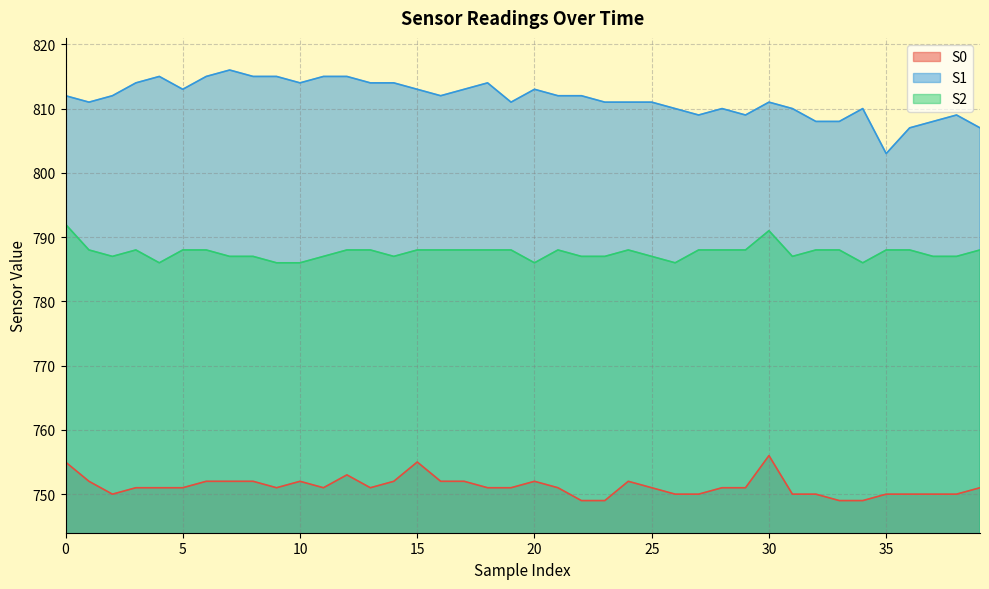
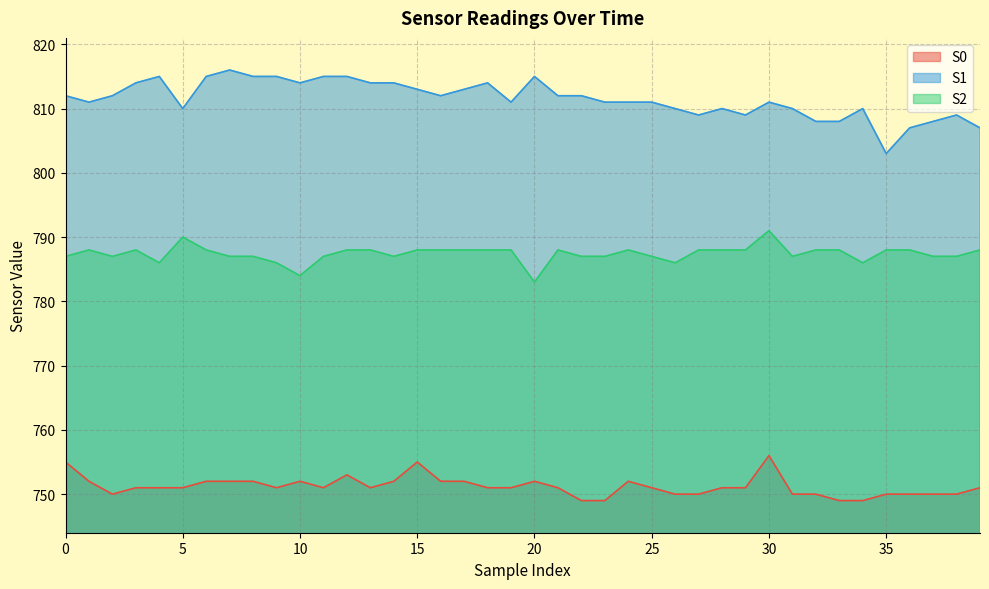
S2, 0: 792 -> 787
S1, 5: 813 -> 810
S2, 5: 788 -> 790
S2, 10: 786 -> 784
S1, 20: 813 -> 815
S2, 20: 786 -> 783
